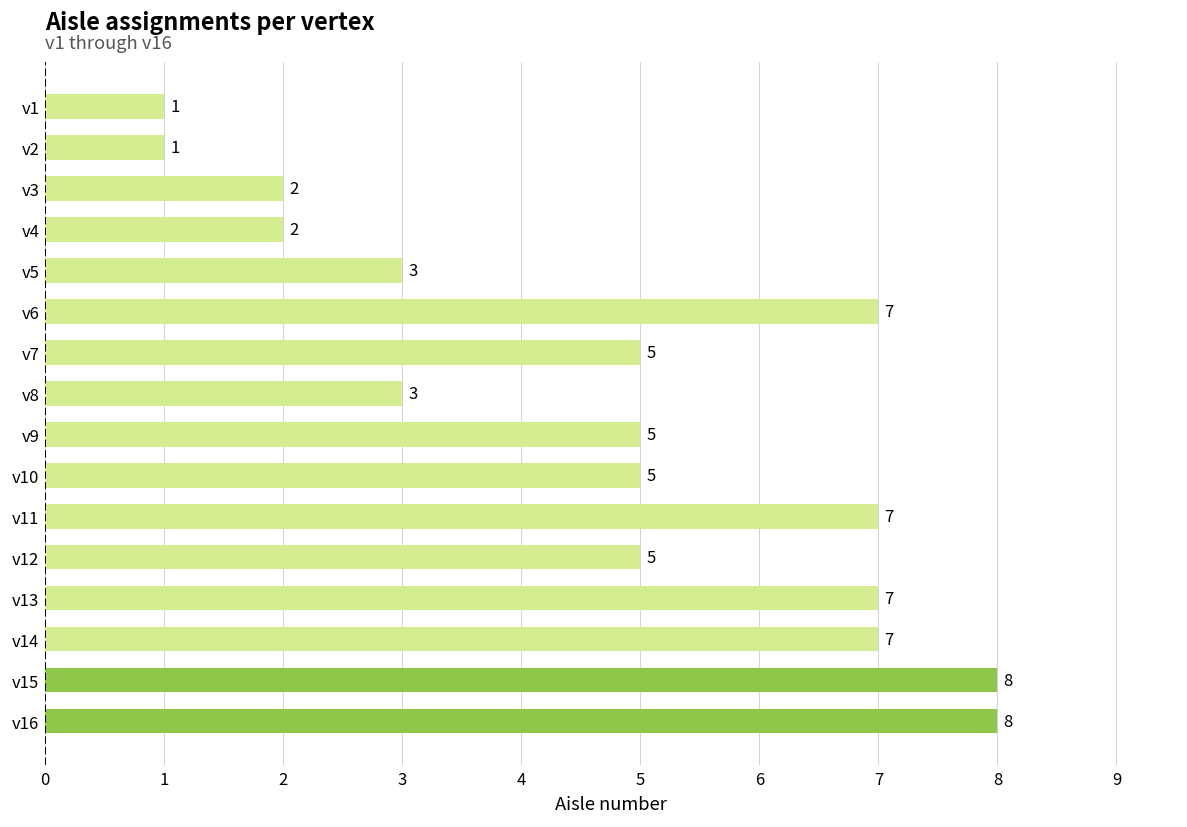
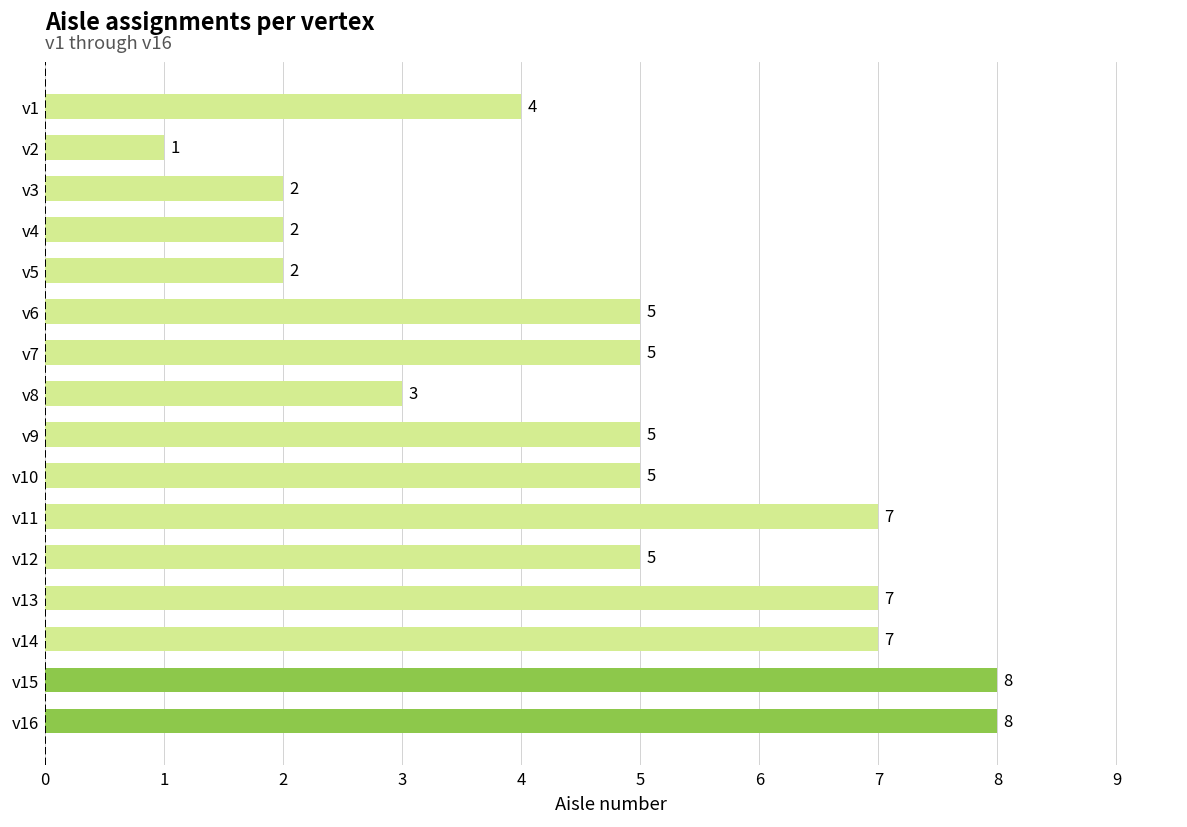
v1: 1 -> 4
v5: 3 -> 2
v6: 7 -> 5
